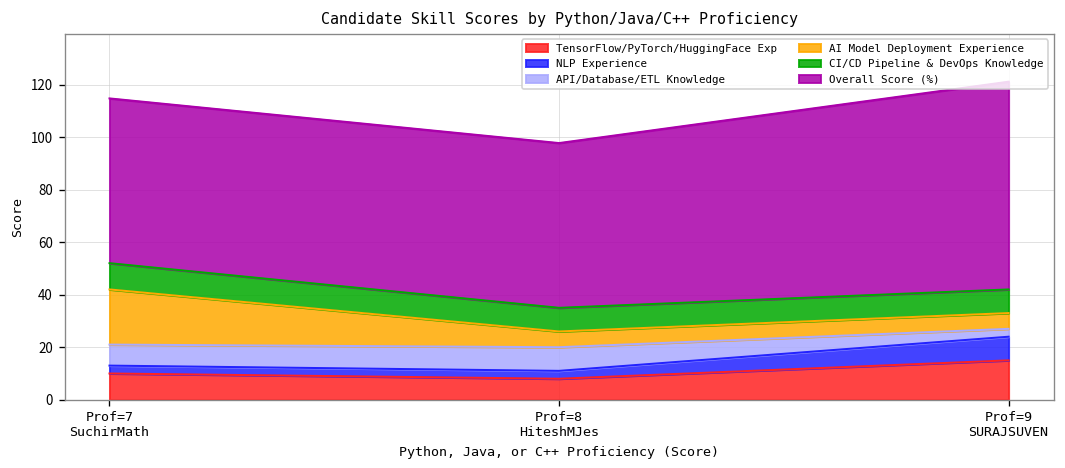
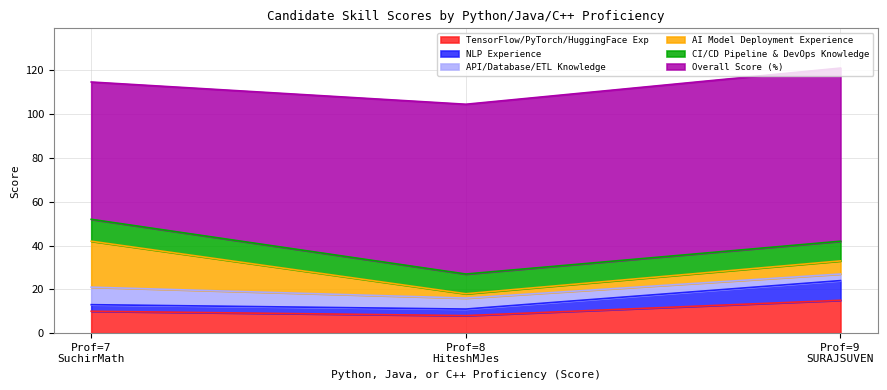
API/Database/ETL Knowledge, Prof=8 HiteshMJes: 9 -> 5
AI Model Deployment Experience, Prof=8 HiteshMJes: 6 -> 2
Overall Score (%), Prof=8 HiteshMJes: 63 -> 78
